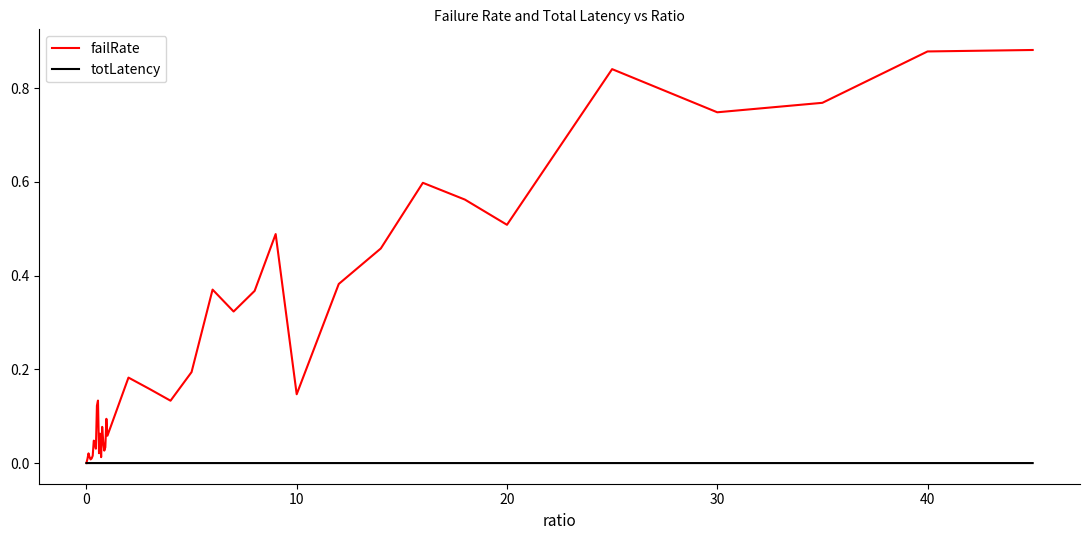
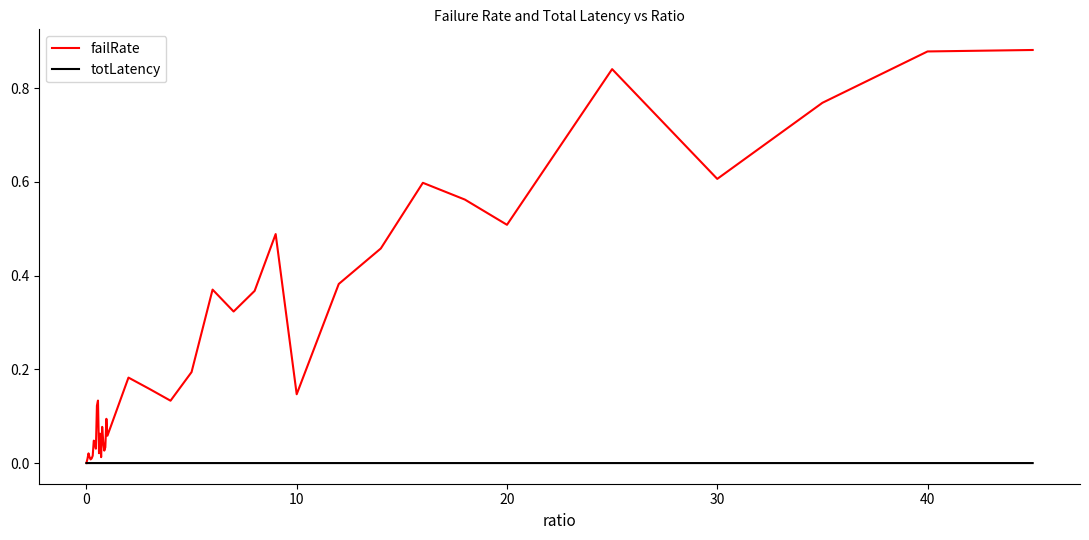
failRate, 30: 0.75 -> 0.61
